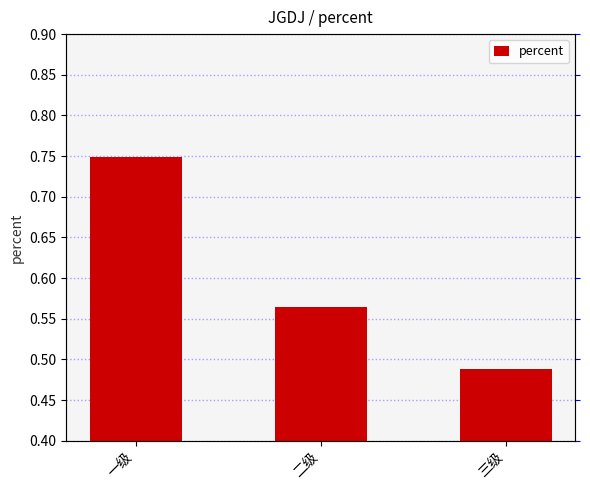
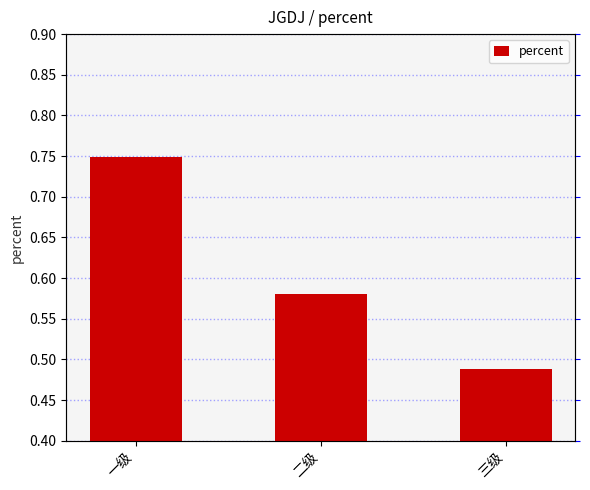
二级: 0.56 -> 0.58
